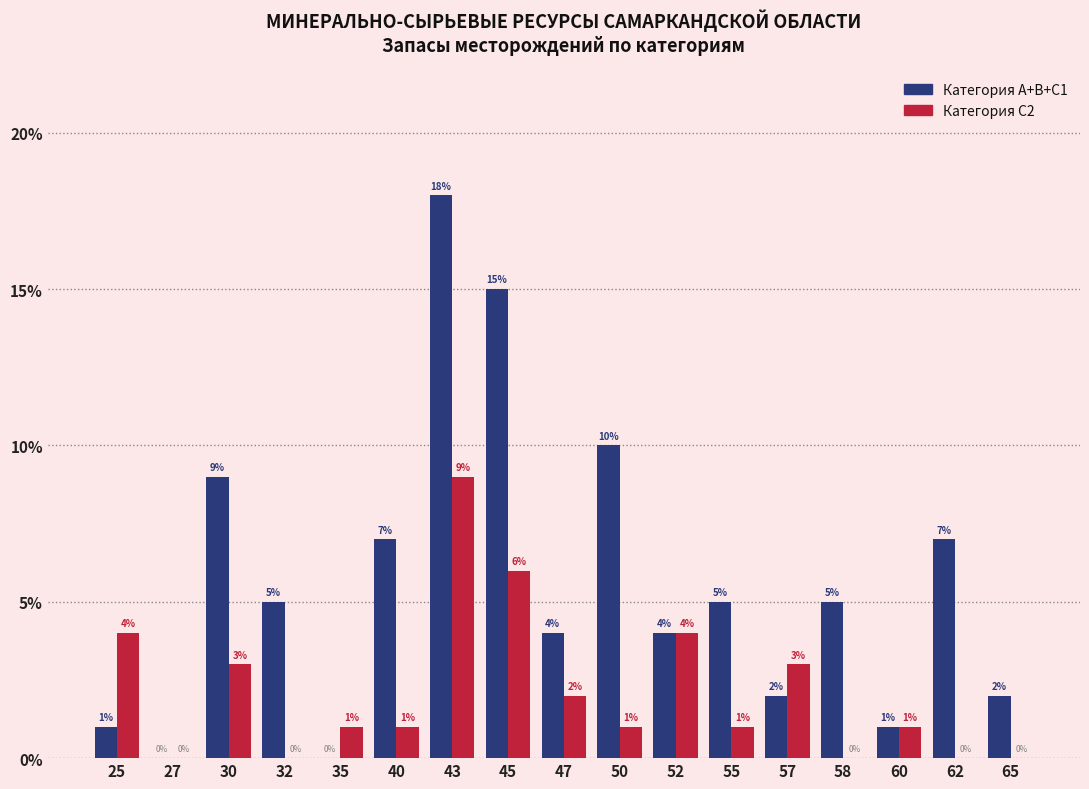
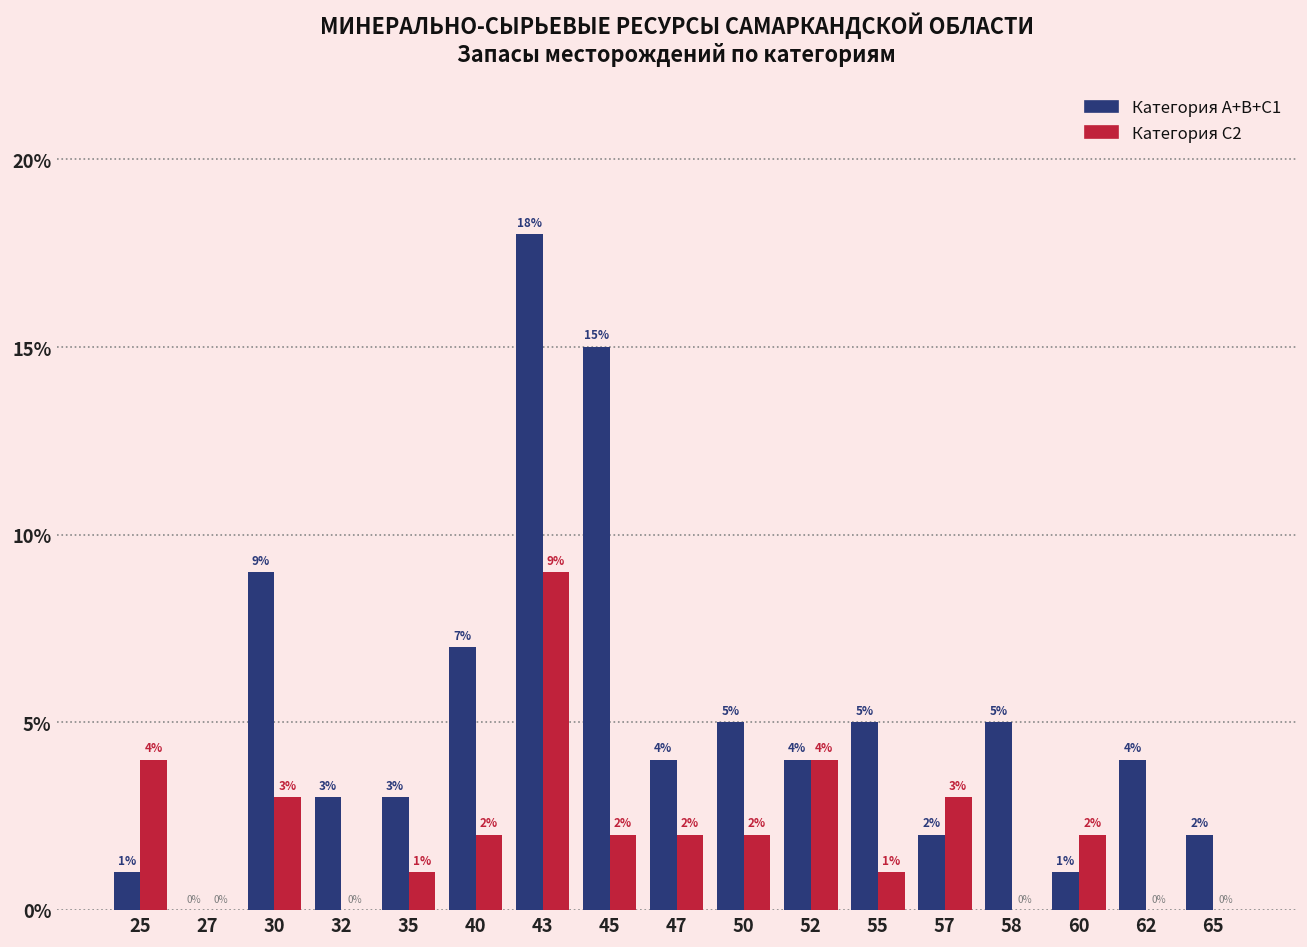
Категория A+B+C1, 32: 5% -> 3%
Категория A+B+C1, 35: 0% -> 3%
Категория C2, 40: 1% -> 2%
Категория C2, 45: 6% -> 2%
Категория A+B+C1, 50: 10% -> 5%
Категория C2, 50: 1% -> 2%
Категория C2, 60: 1% -> 2%
Категория A+B+C1, 62: 7% -> 4%
